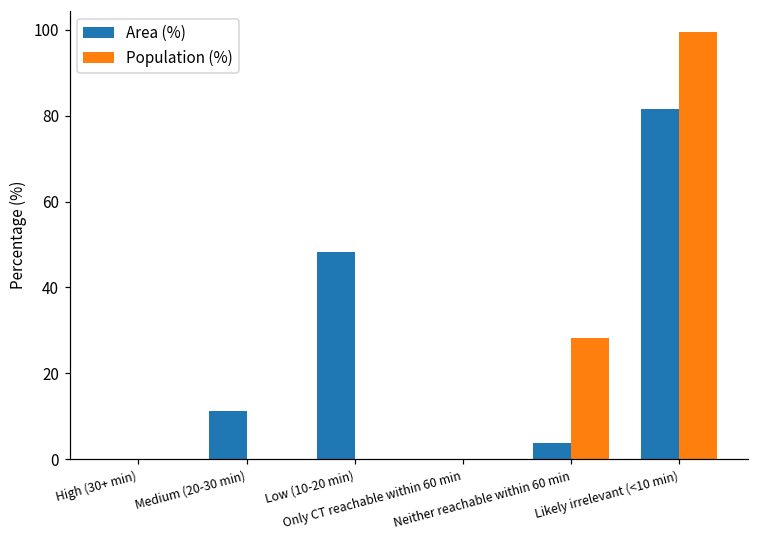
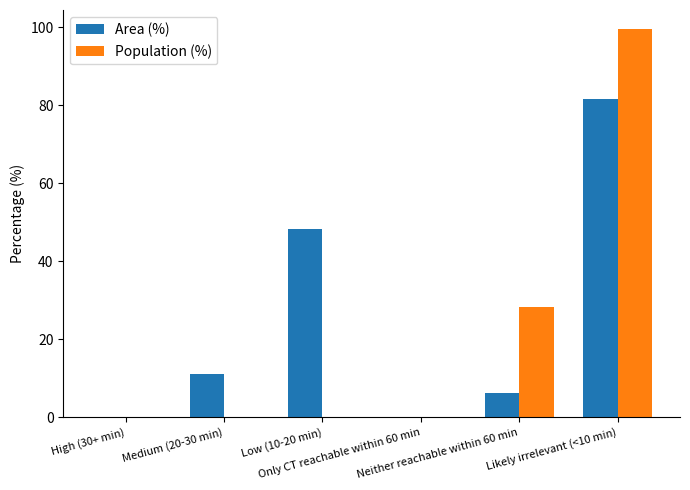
Area (%), Neither reachable within 60 min: 4 -> 6
